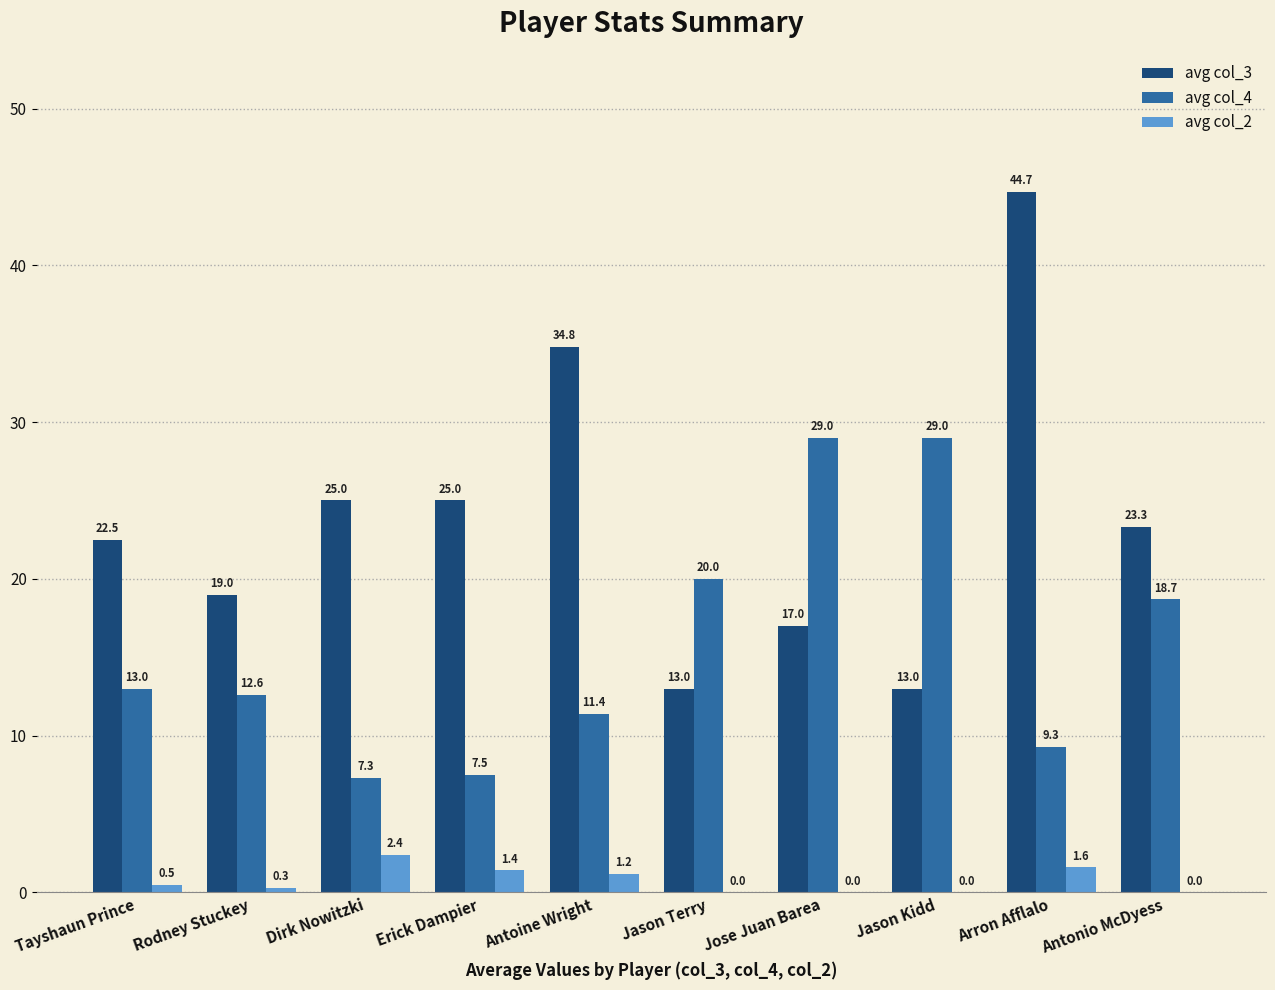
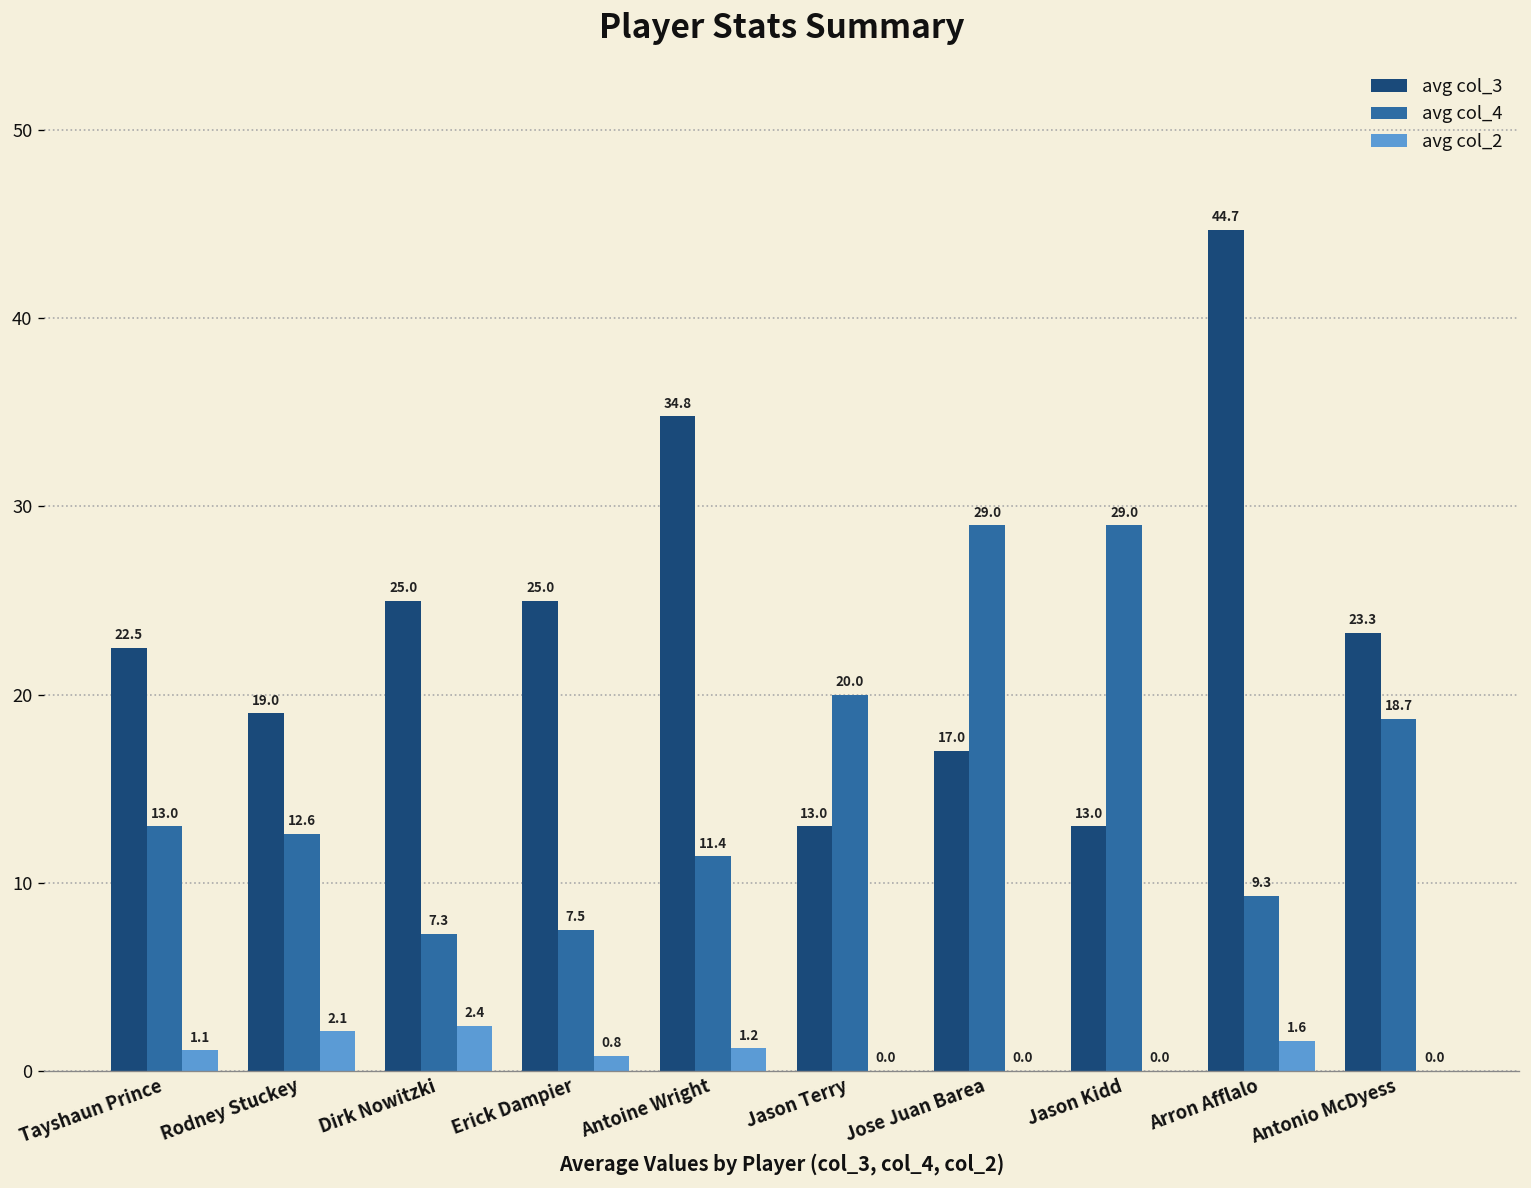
avg col_2, Tayshaun Prince: 0.5 -> 1.1
avg col_2, Rodney Stuckey: 0.3 -> 2.1
avg col_2, Erick Dampier: 1.4 -> 0.8
